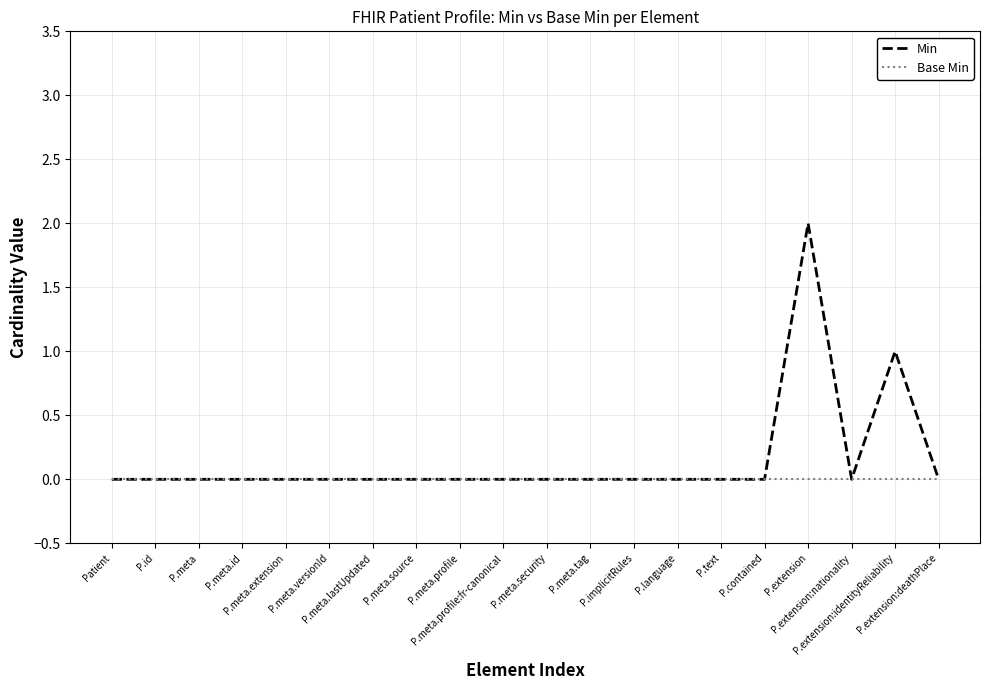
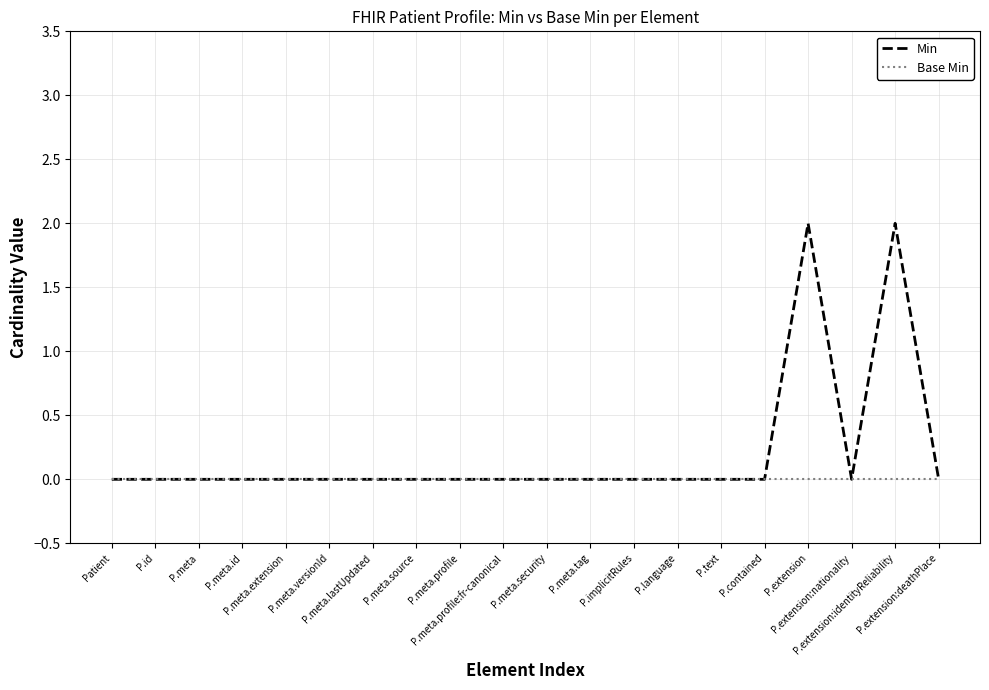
Min, P.extension:identityReliability: 1 -> 2
